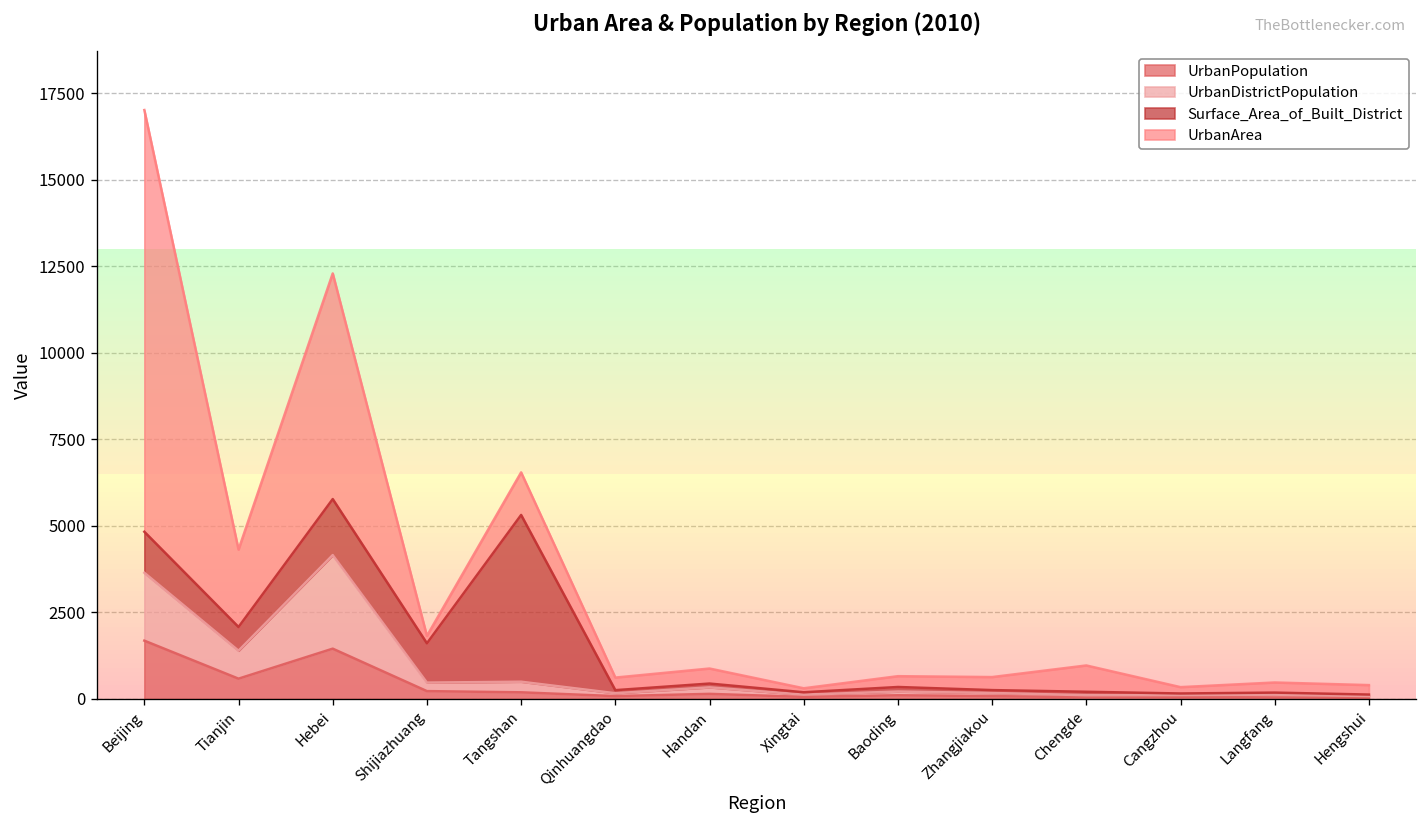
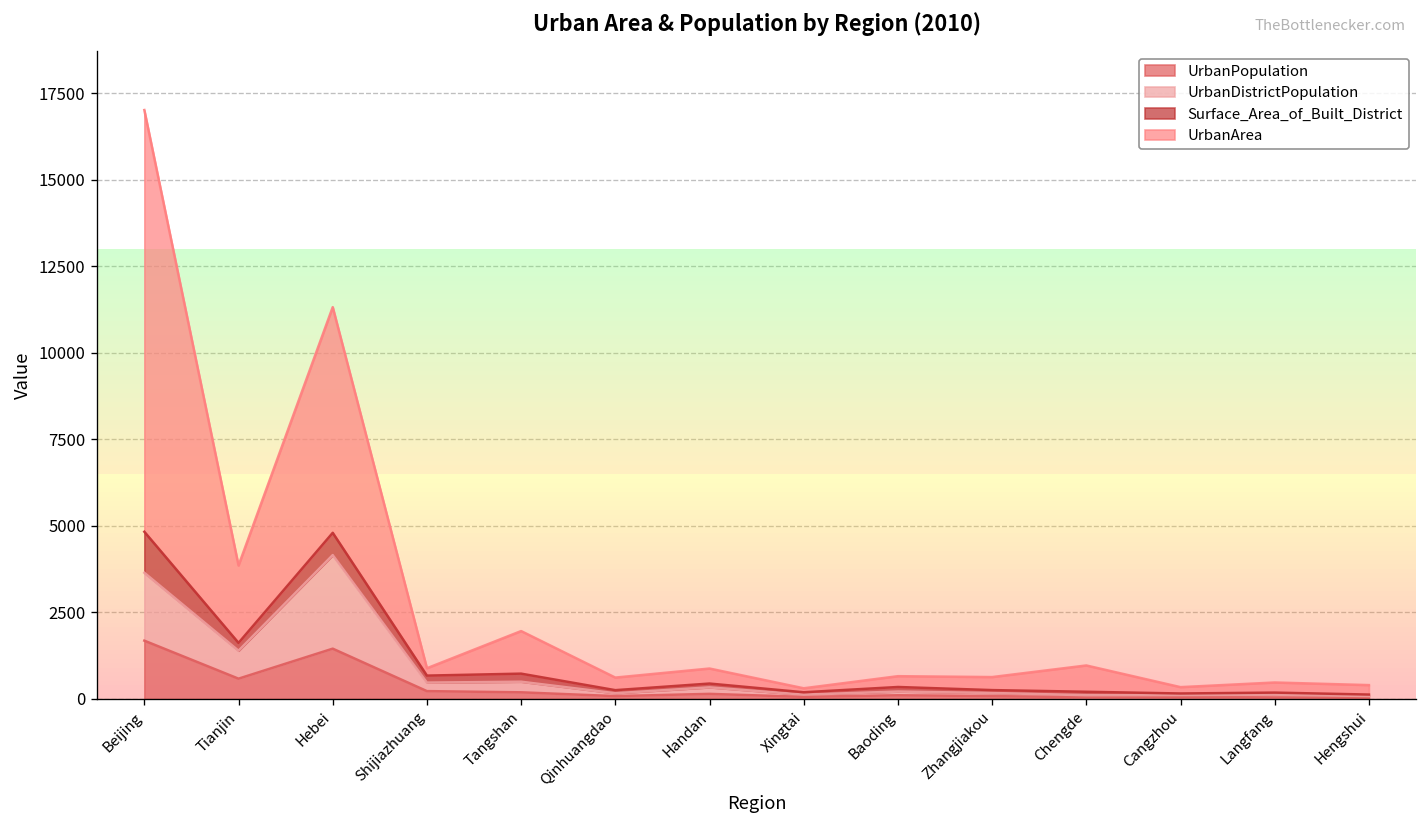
Surface_Area_of_Built_District, Tianjin: 700 -> 200
Surface_Area_of_Built_District, Hebei: 1600 -> 600
Surface_Area_of_Built_District, Shijiazhuang: 1100 -> 200
Surface_Area_of_Built_District, Tangshan: 4800 -> 200
